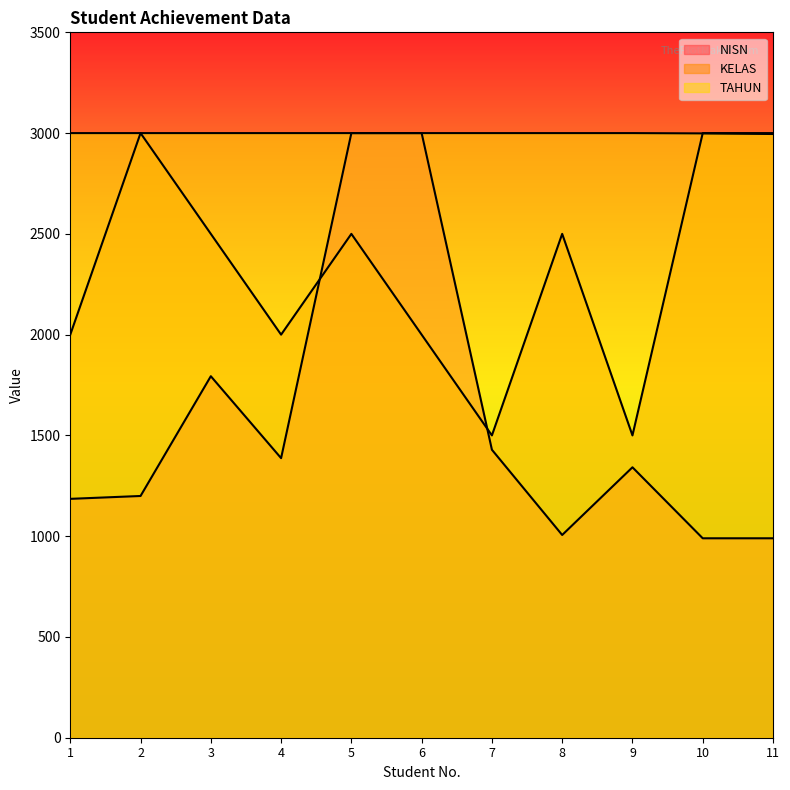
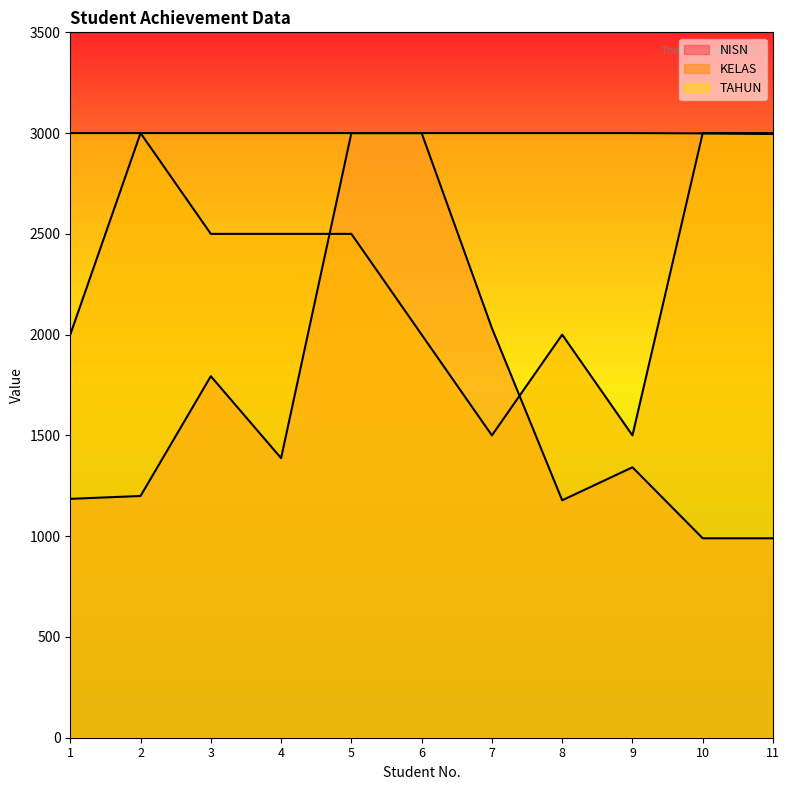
KELAS, 4: 2000 -> 2500
NISN, 7: 1430 -> 2030
NISN, 8: 1010 -> 1180
KELAS, 8: 2500 -> 2000
